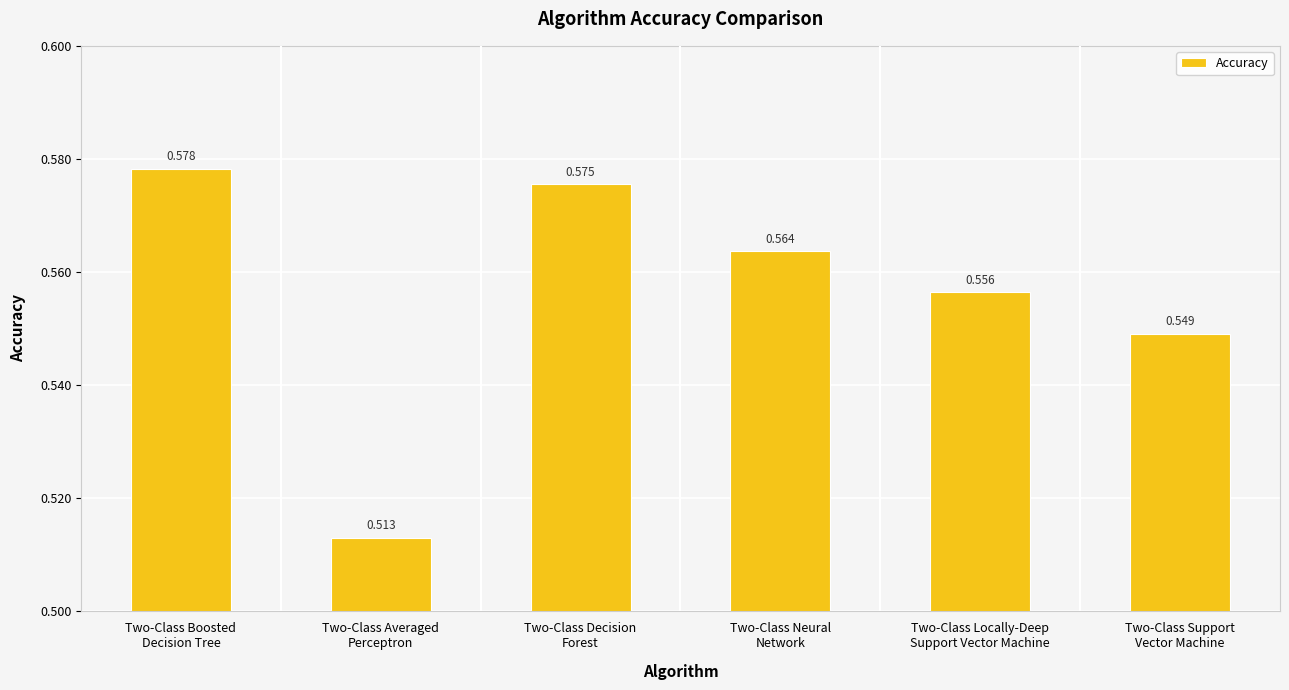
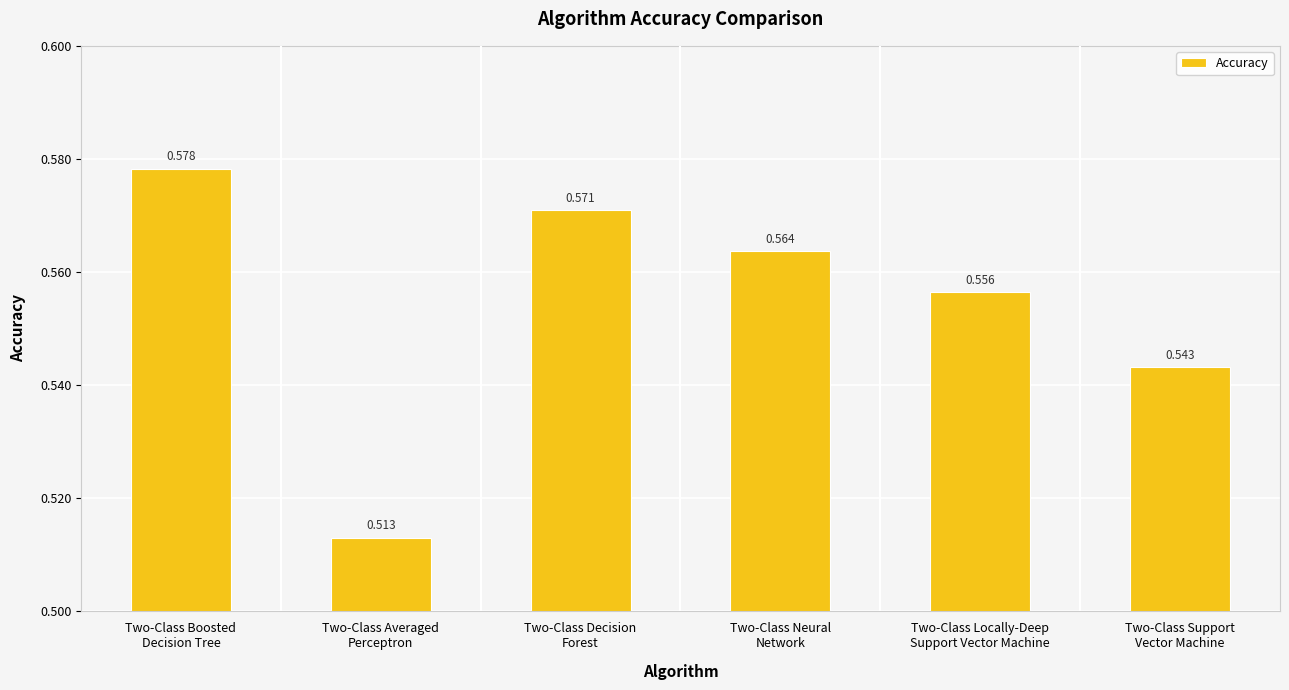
Two-Class Decision Forest: 0.575 -> 0.571
Two-Class Support Vector Machine: 0.549 -> 0.543
